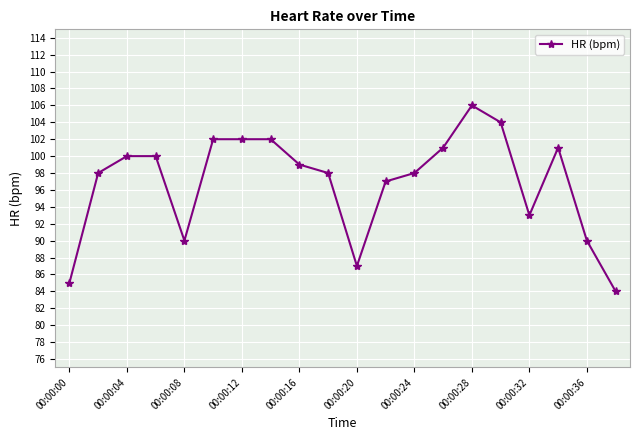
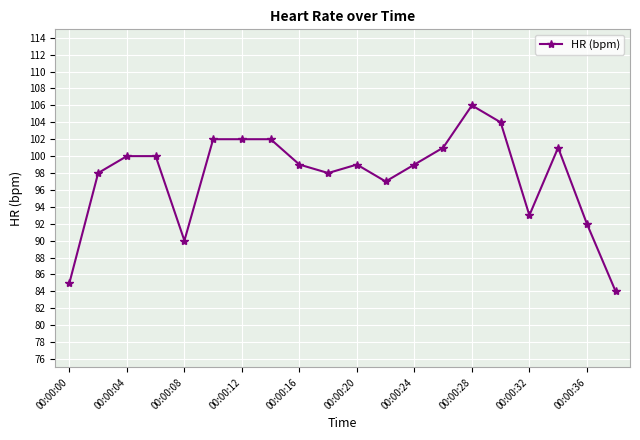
00:00:20: 87 -> 99
00:00:24: 98 -> 99
00:00:36: 90 -> 92
